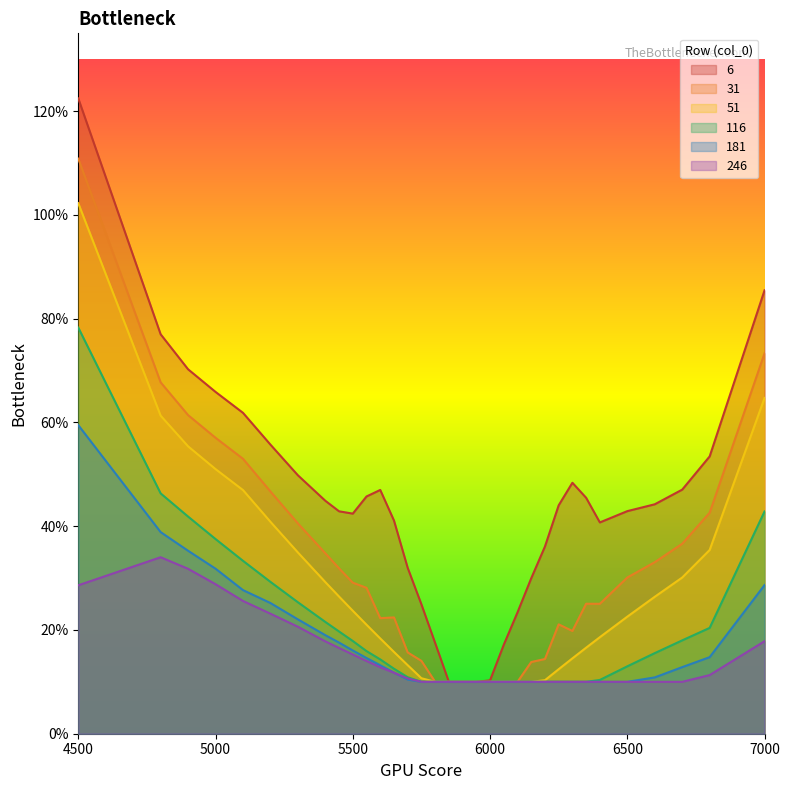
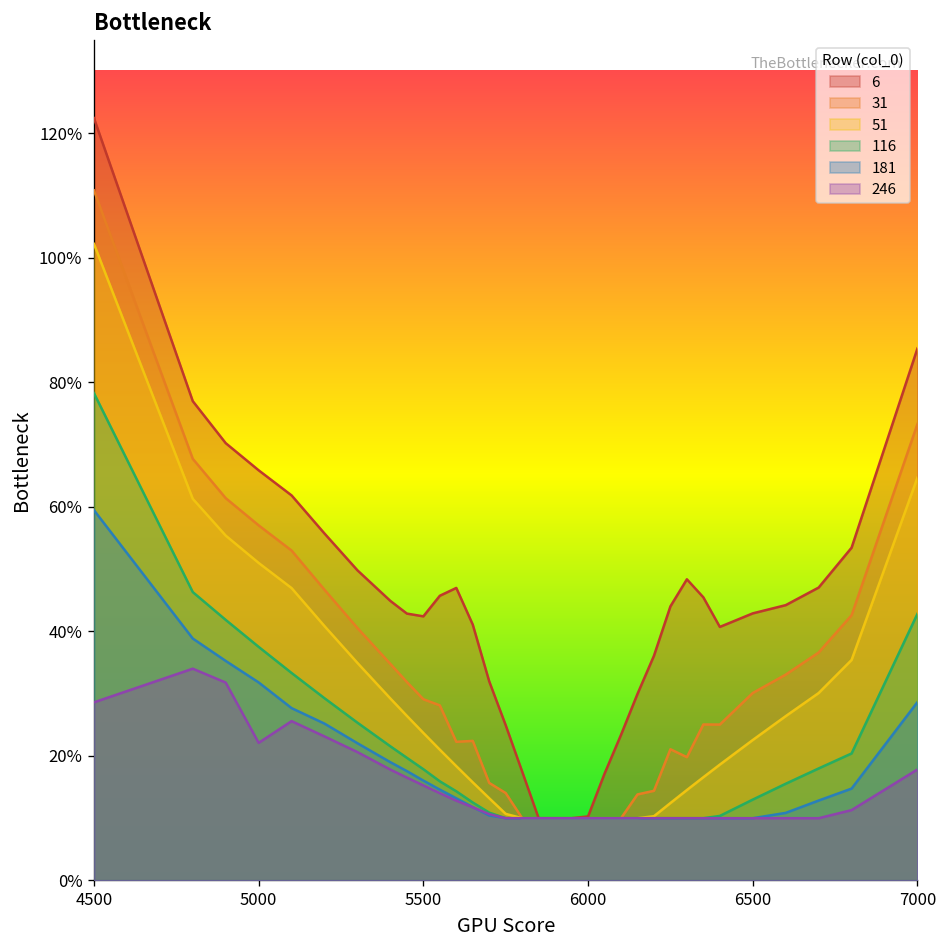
246, 5000: 29% -> 22%
